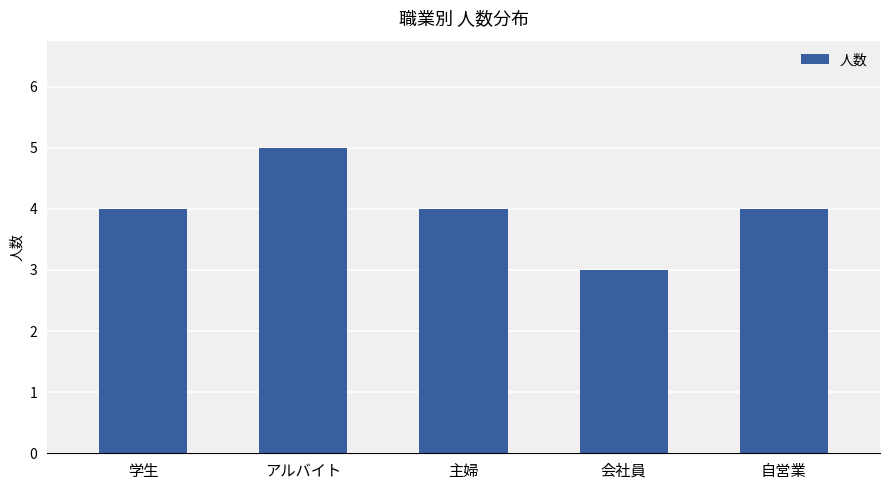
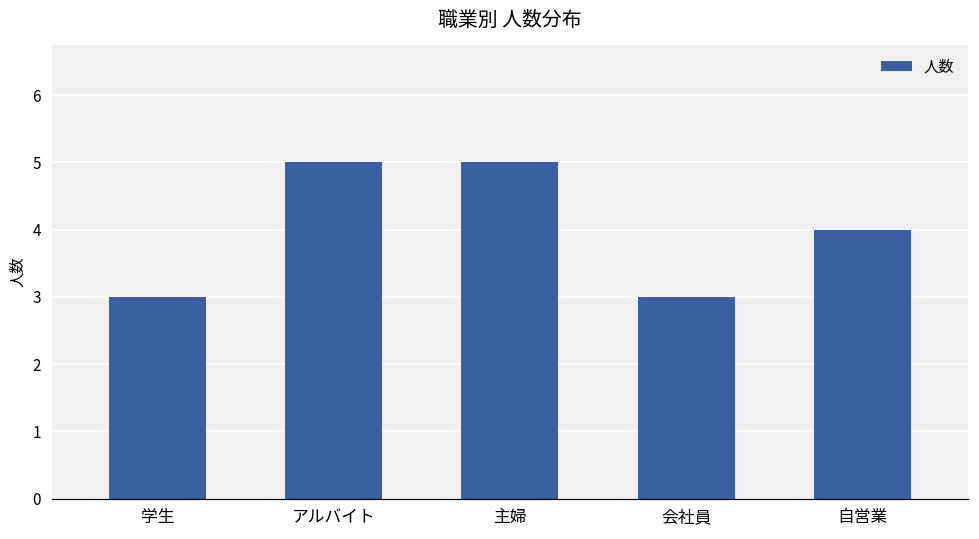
学生: 4 -> 3
主婦: 4 -> 5
